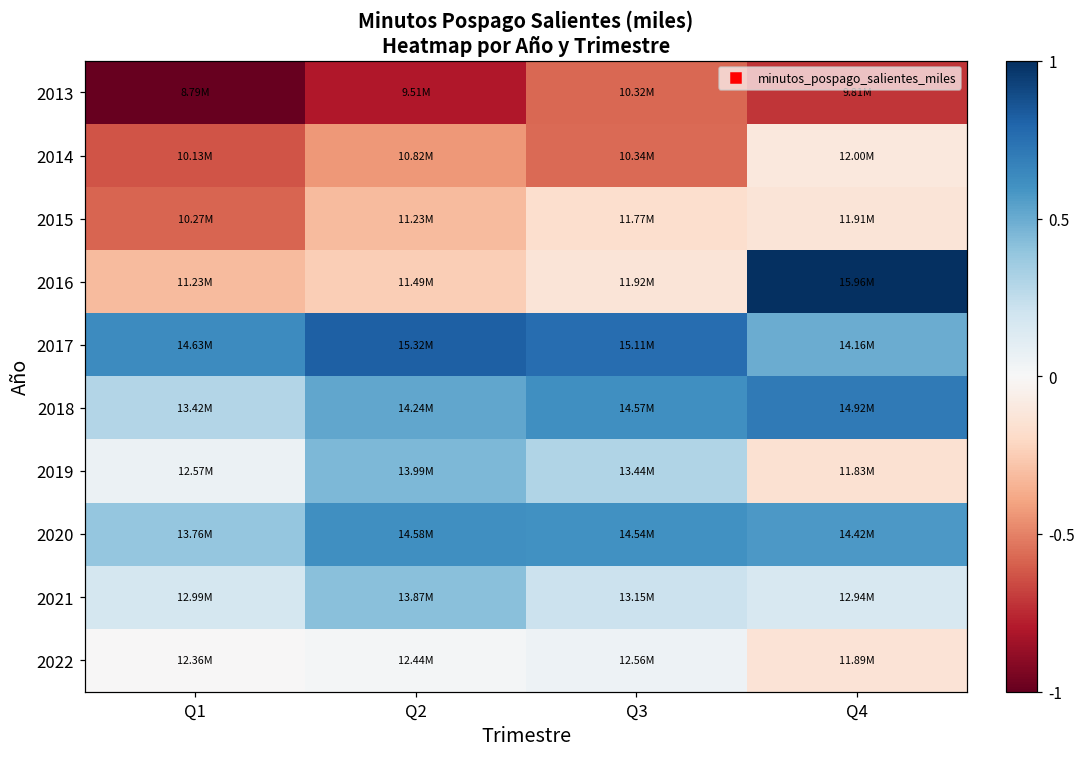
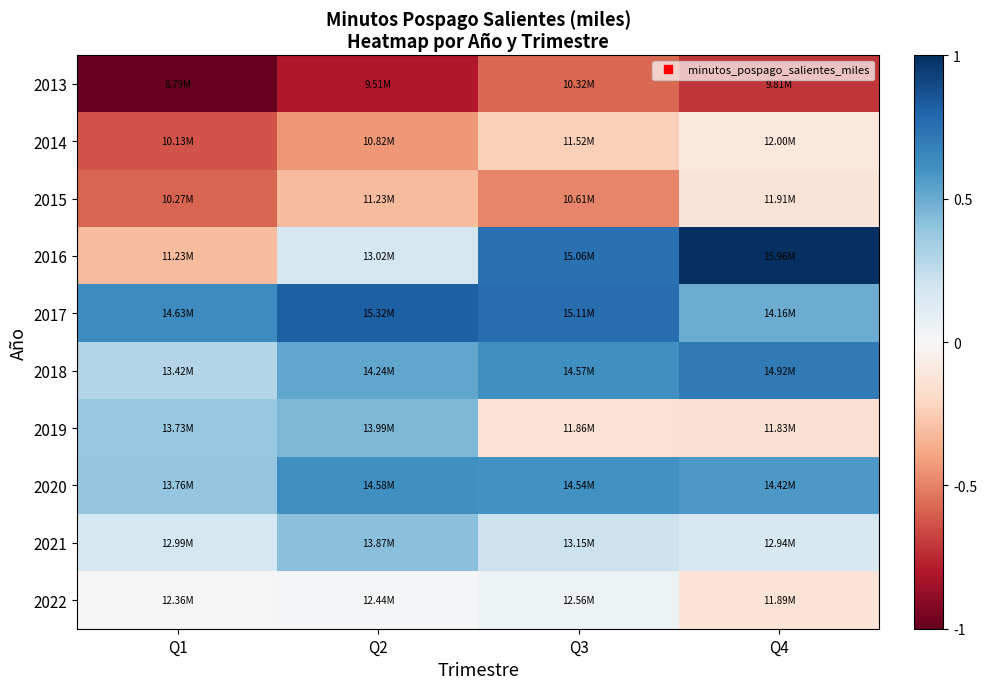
2014, Q3: 10.34M -> 11.52M
2015, Q3: 11.77M -> 10.61M
2016, Q2: 11.49M -> 13.02M
2016, Q3: 11.92M -> 15.06M
2019, Q1: 12.57M -> 13.73M
2019, Q3: 13.44M -> 11.86M
